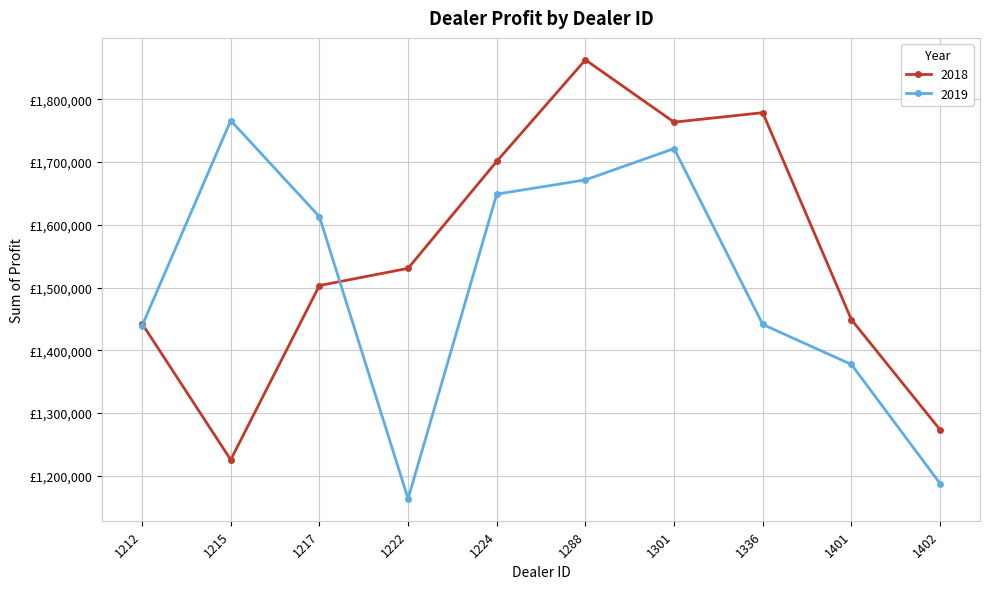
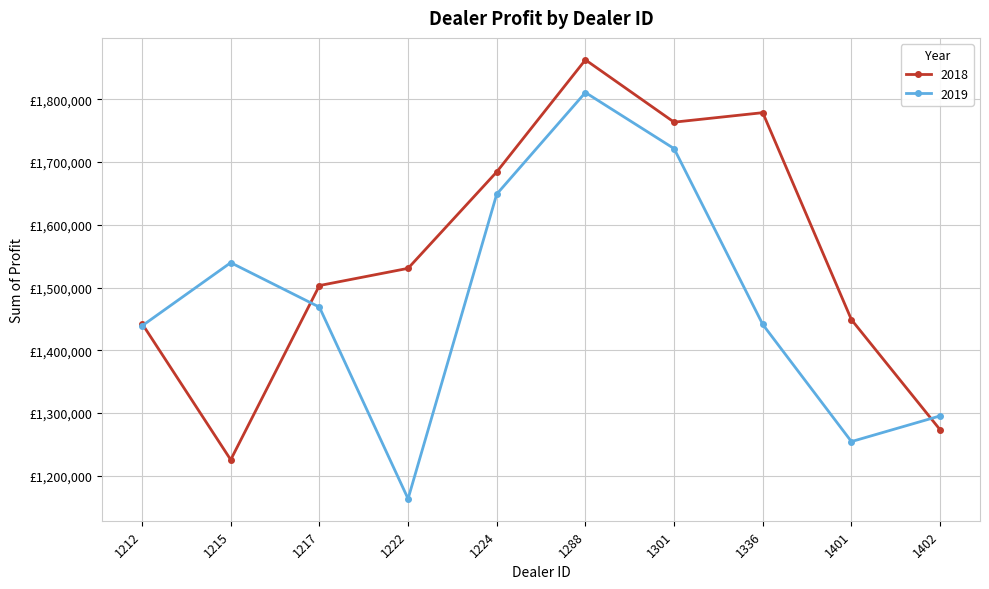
2019, 1215: £1,770,000 -> £1,540,000
2019, 1217: £1,610,000 -> £1,470,000
2018, 1224: £1,700,000 -> £1,680,000
2019, 1288: £1,670,000 -> £1,810,000
2019, 1401: £1,380,000 -> £1,250,000
2019, 1402: £1,190,000 -> £1,300,000
